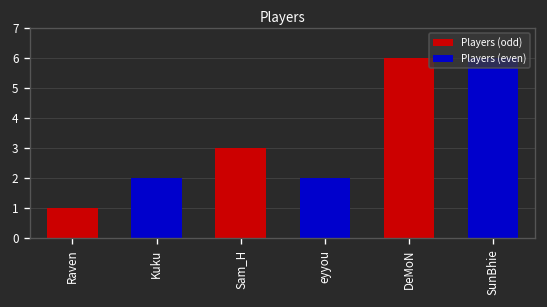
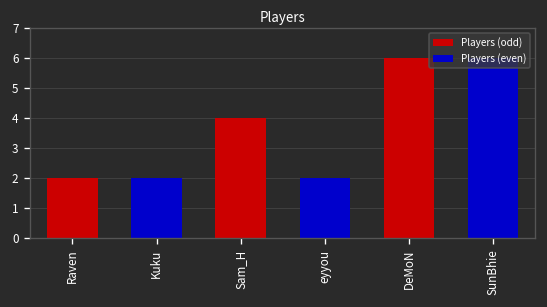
Raven: 1 -> 2
Sam_H: 3 -> 4
